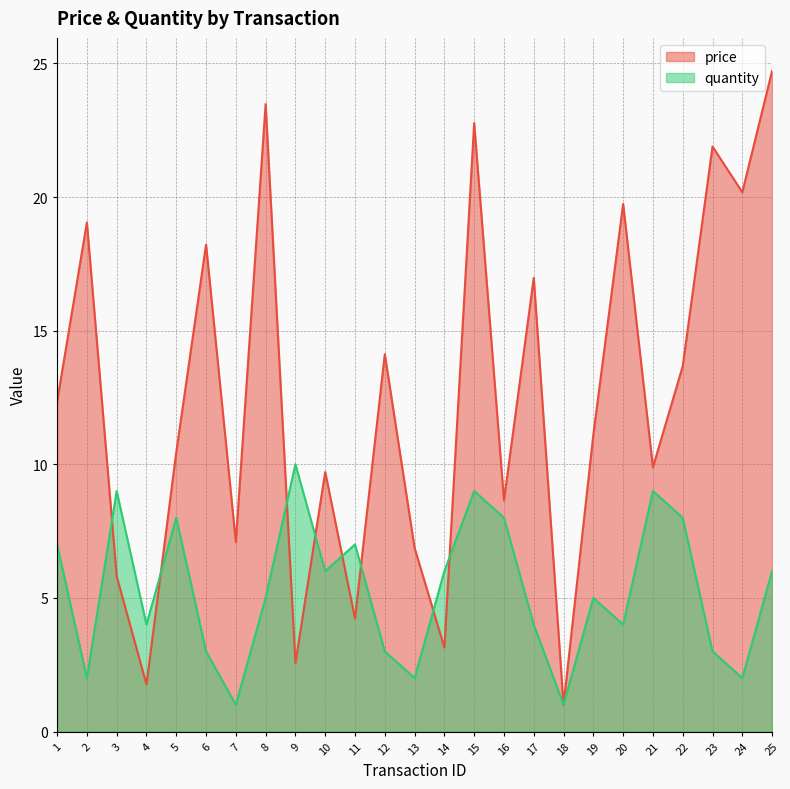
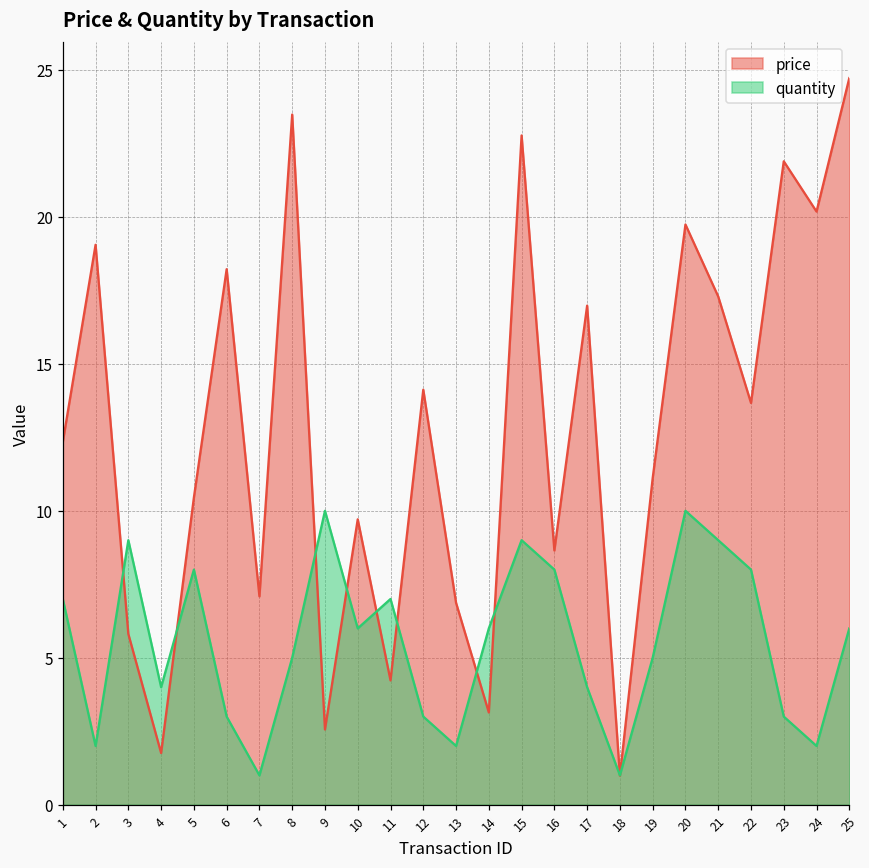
quantity, 20: 4 -> 10
price, 21: 9.9 -> 17.3
